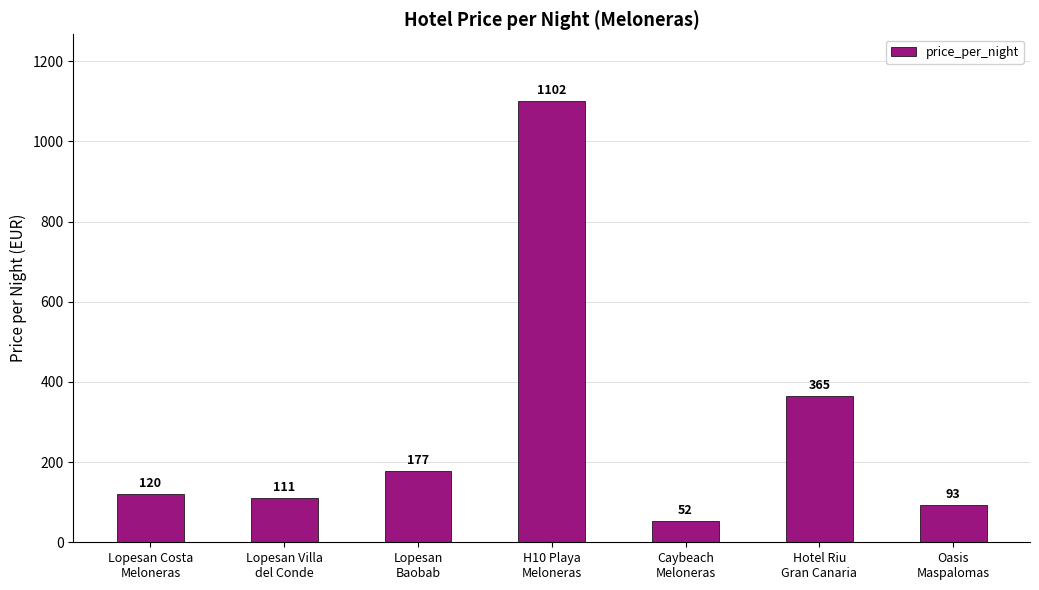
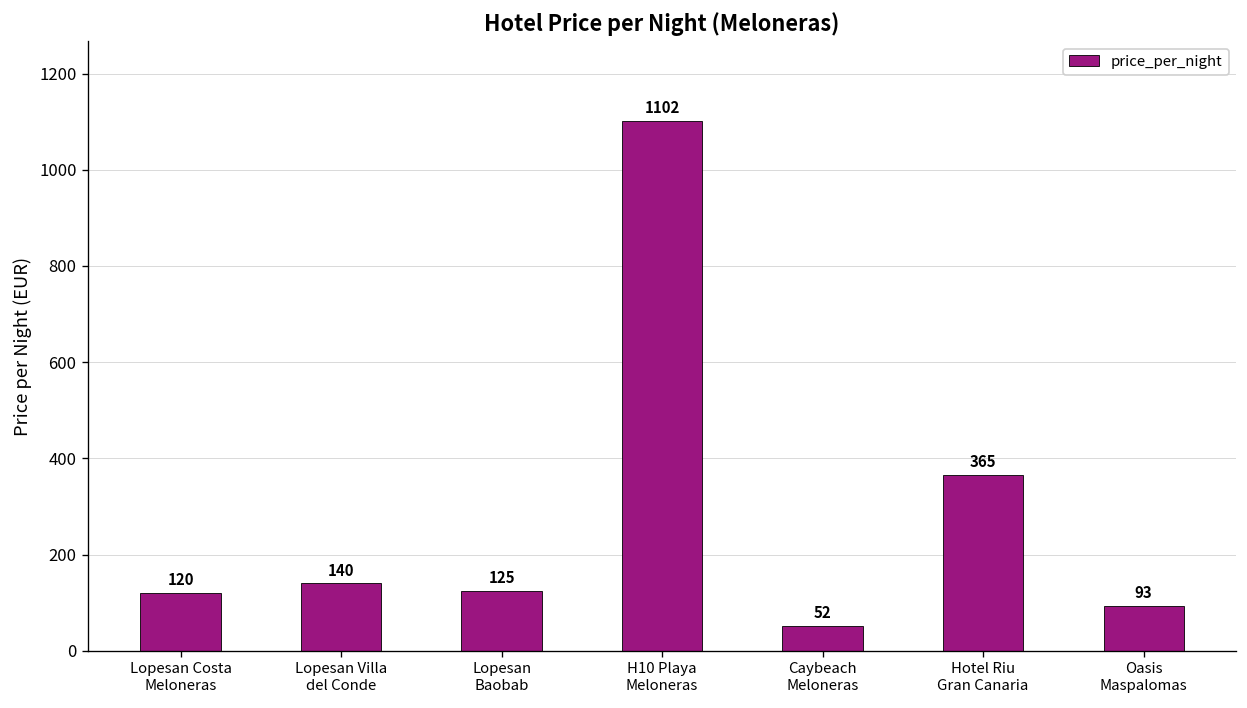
Lopesan Villa del Conde: 111 -> 140
Lopesan Baobab: 177 -> 125
